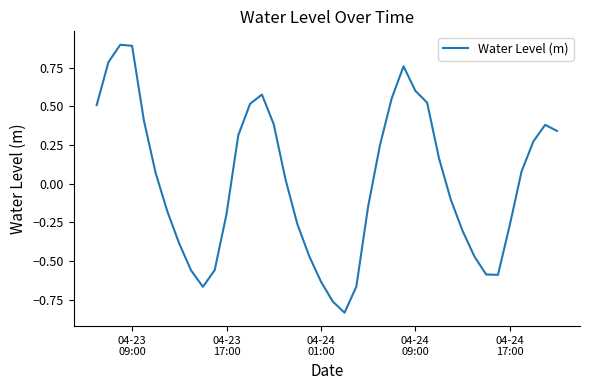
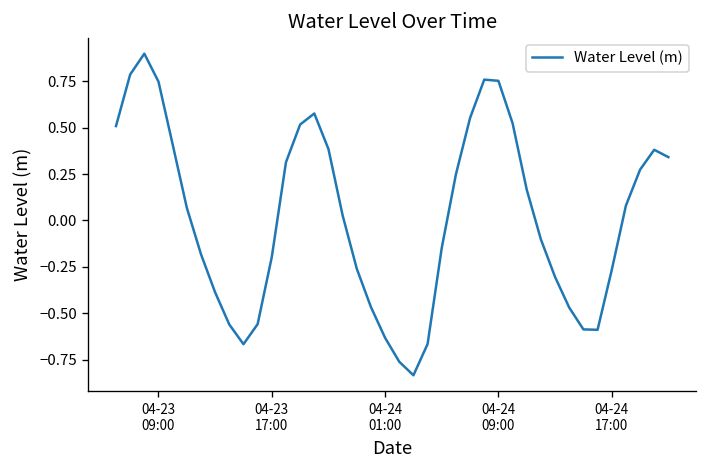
04-23 09:00: 0.89 -> 0.75
04-24 09:00: 0.60 -> 0.75
